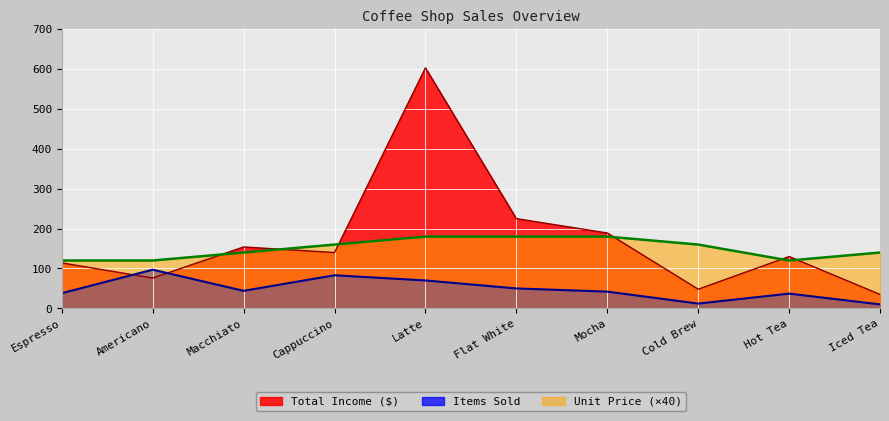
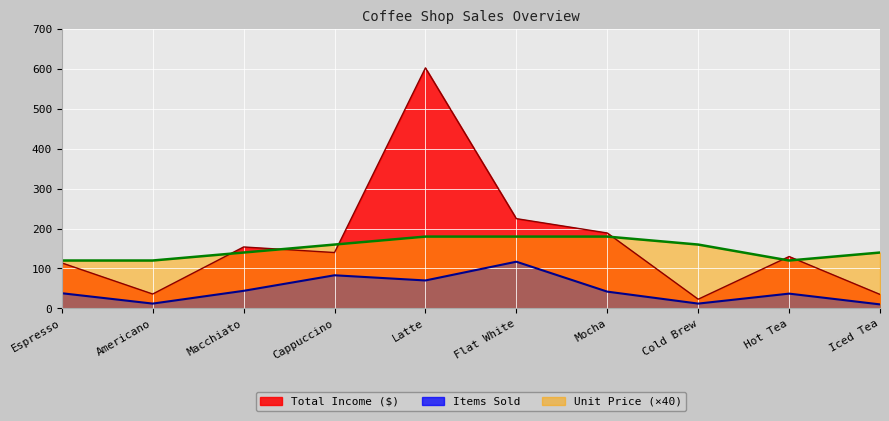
Total Income ($), Americano: 80 -> 40
Items Sold, Americano: 100 -> 10
Items Sold, Flat White: 50 -> 120
Total Income ($), Cold Brew: 50 -> 20
